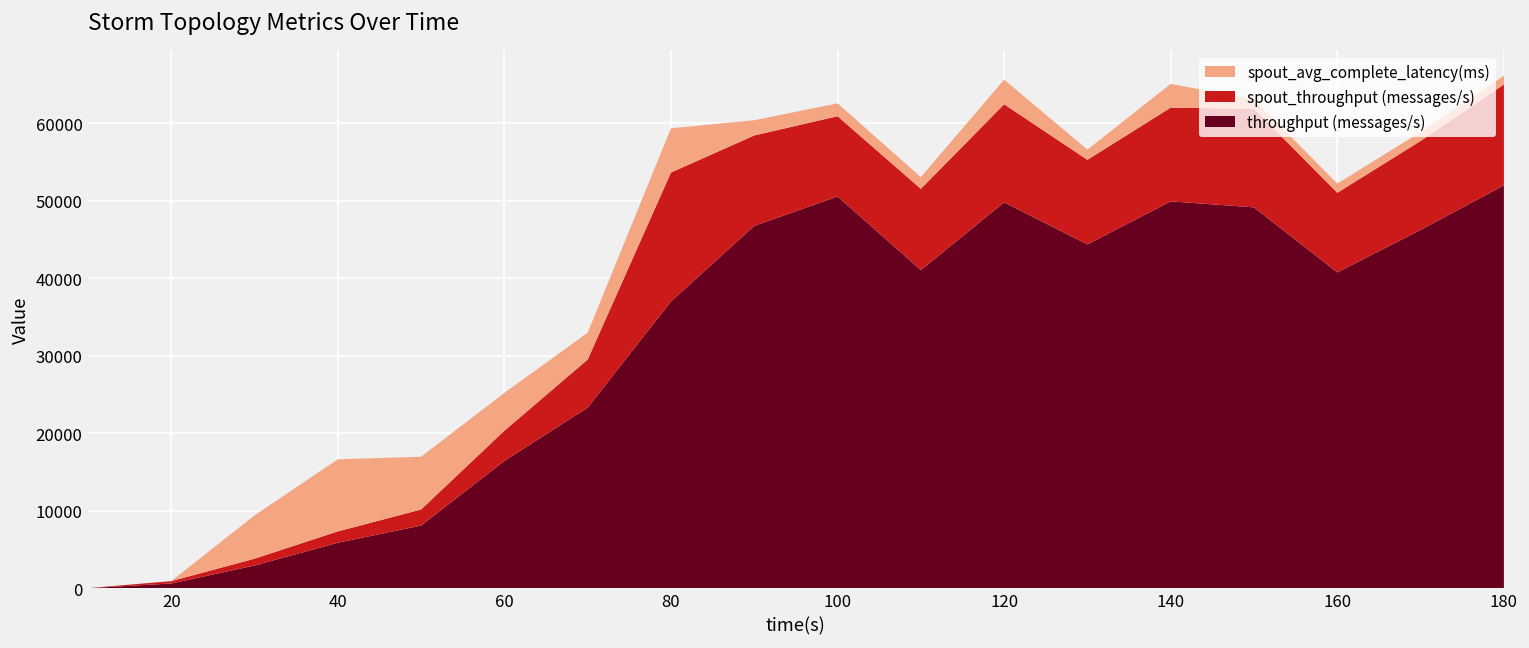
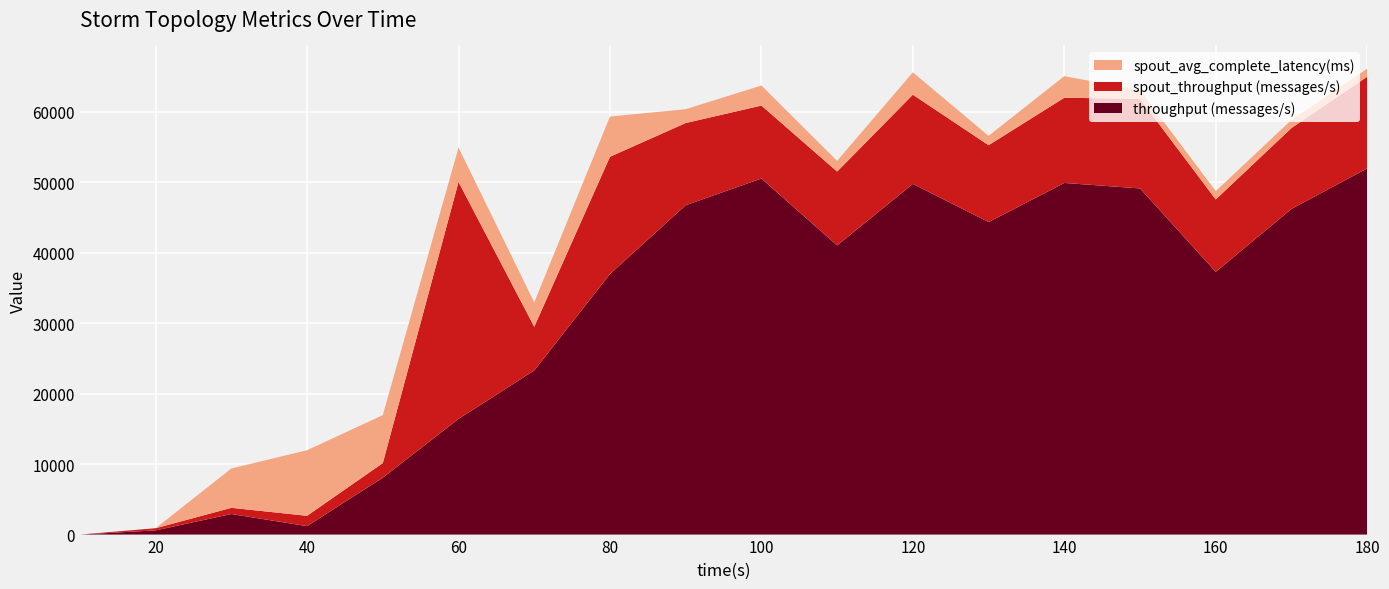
throughput (messages/s), 40: 6000 -> 1000
spout_throughput (messages/s), 60: 4000 -> 34000
spout_avg_complete_latency(ms), 100: 2000 -> 3000
throughput (messages/s), 160: 41000 -> 37000
